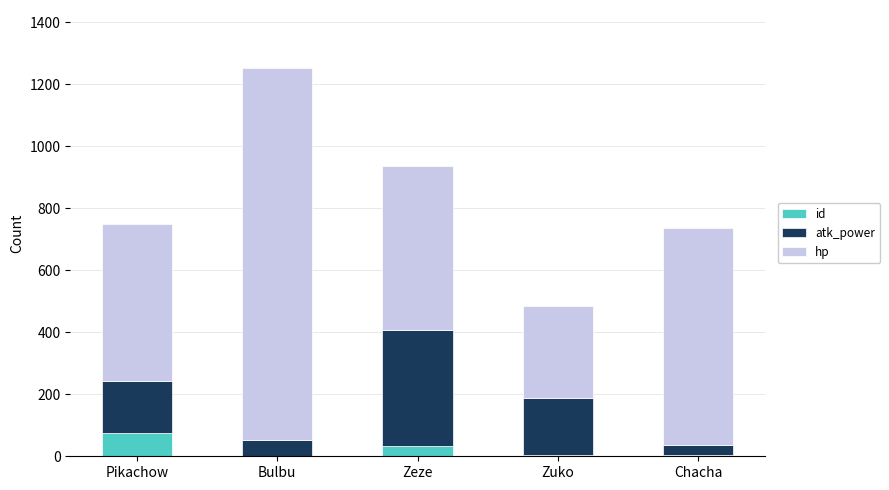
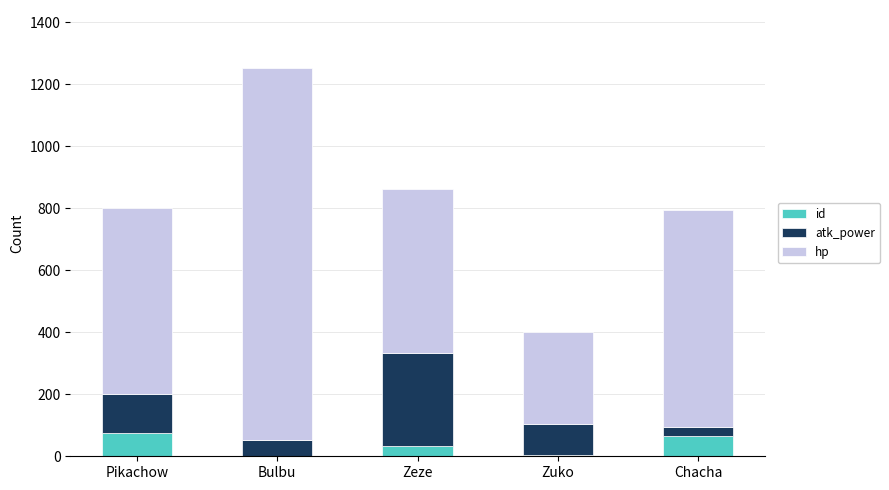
atk_power, Pikachow: 170 -> 130
hp, Pikachow: 500 -> 600
atk_power, Zeze: 380 -> 300
atk_power, Zuko: 190 -> 100
id, Chacha: 10 -> 60
